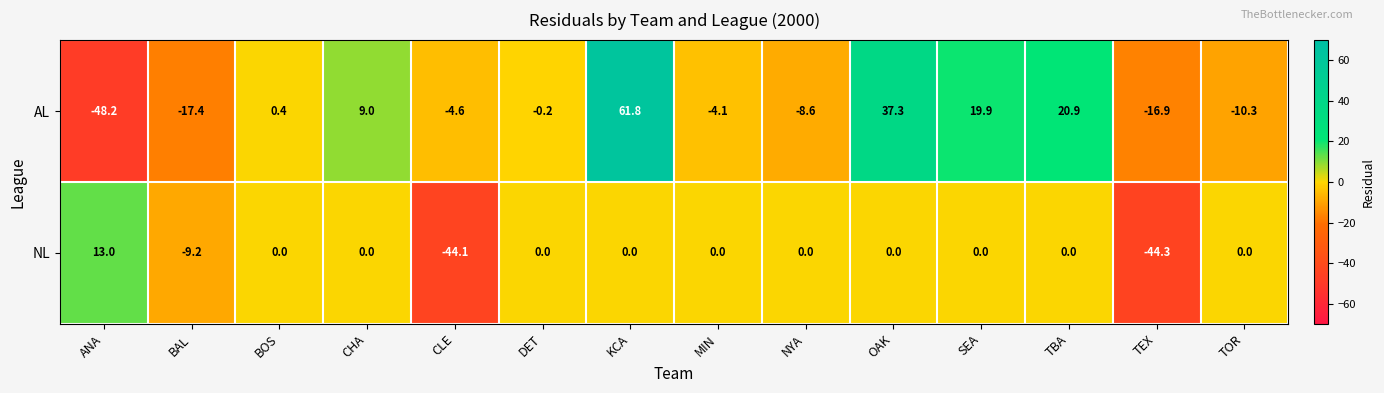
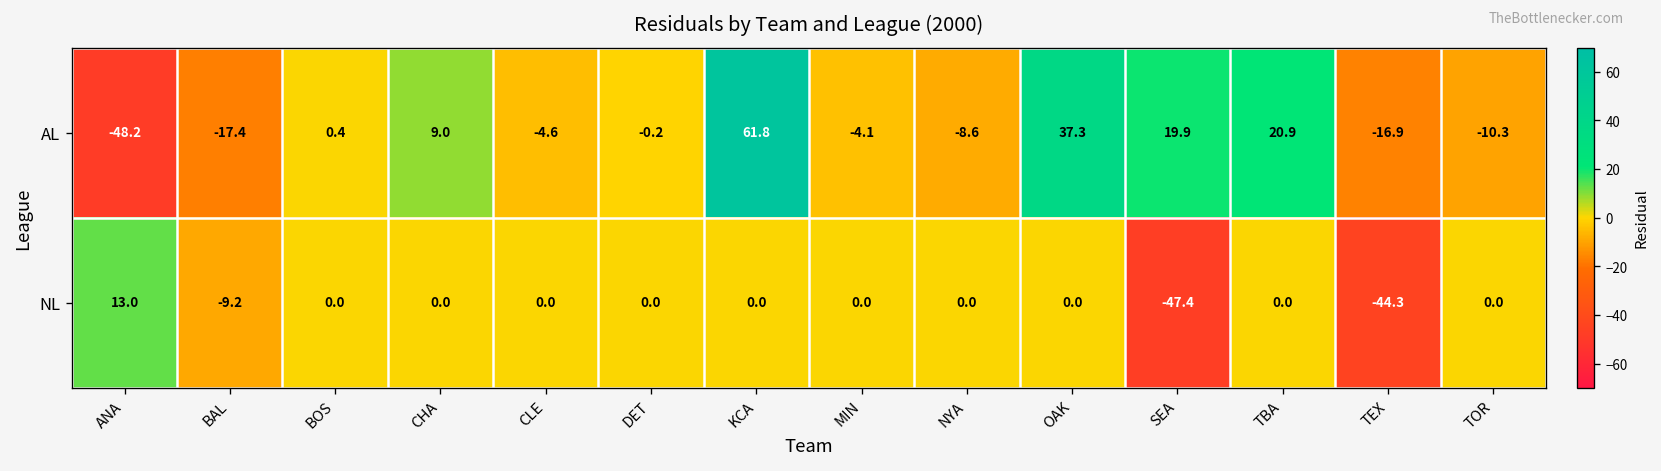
NL, CLE: -44.1 -> 0.0
NL, SEA: 0.0 -> -47.4
